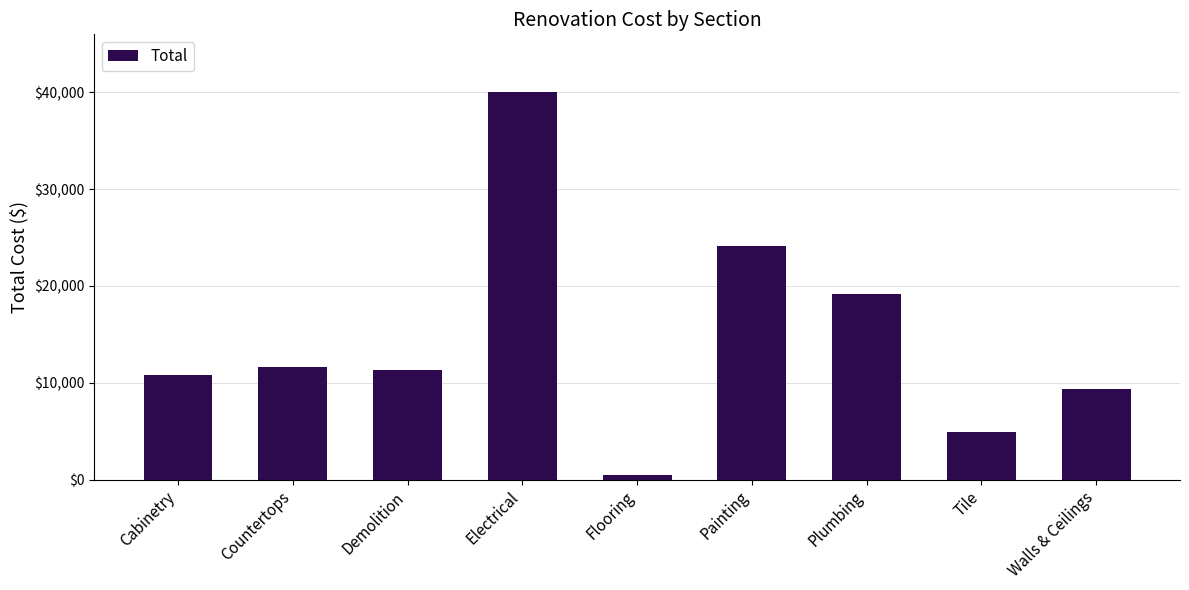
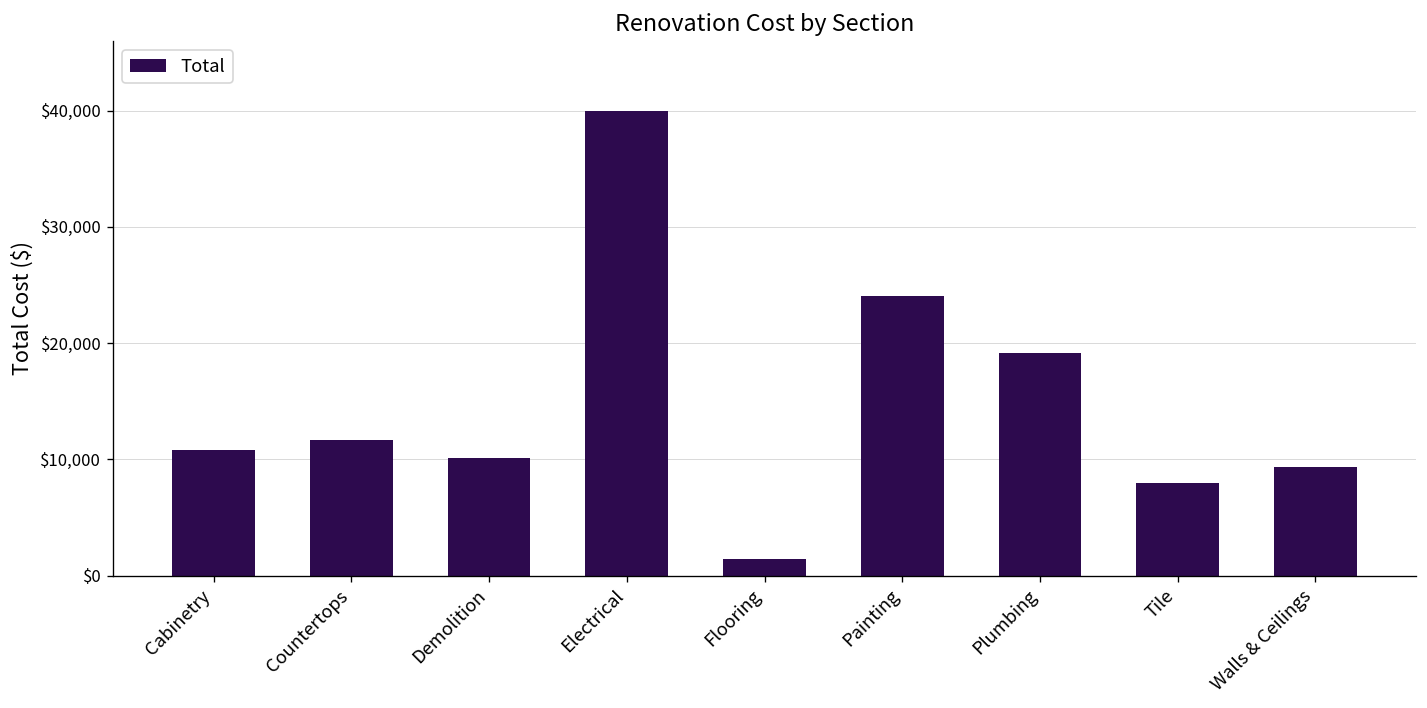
Demolition: $11,000 -> $10,000
Flooring: $500 -> $1,400
Tile: $5,000 -> $8,000
